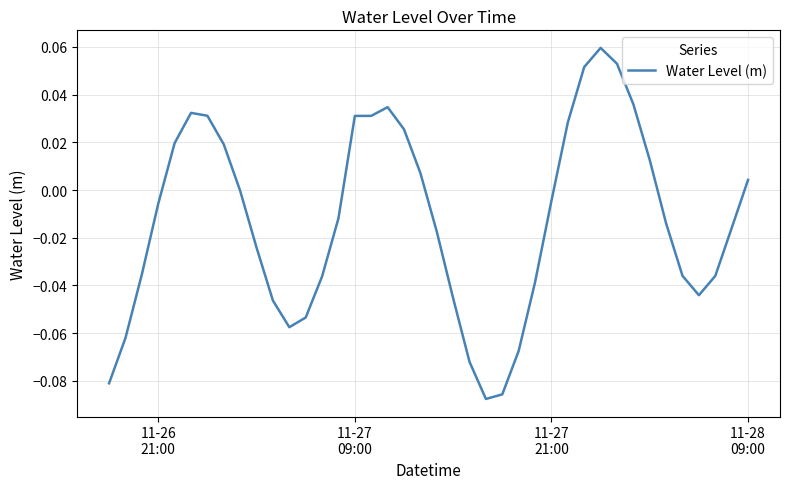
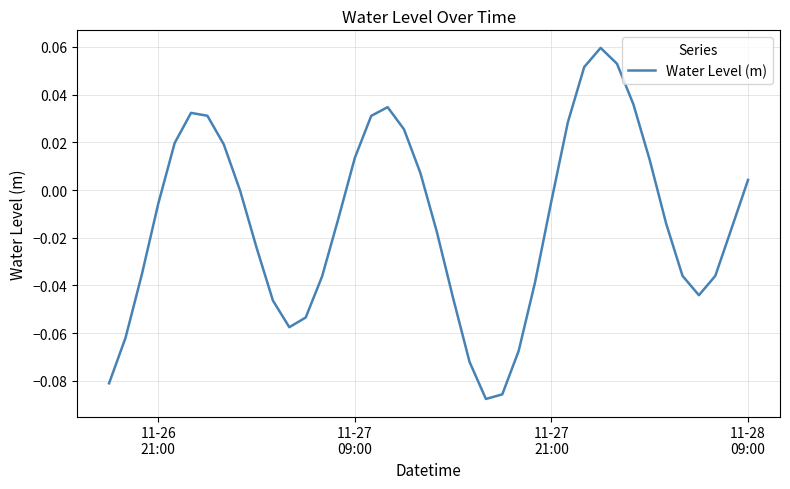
11-27 09:00: 0.031 -> 0.013
